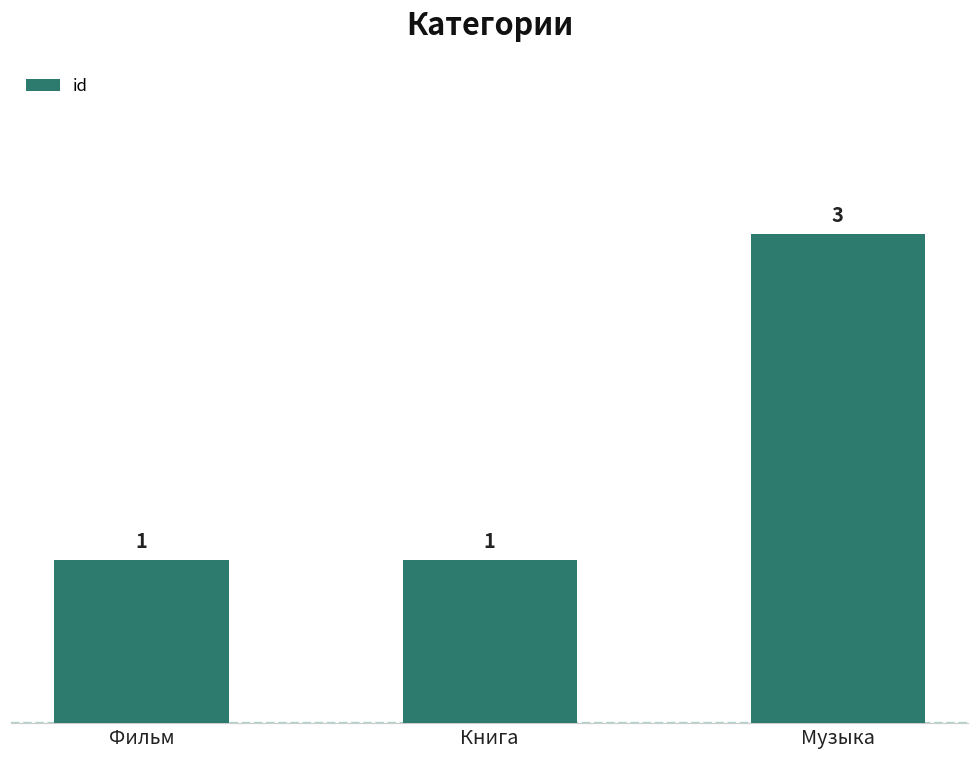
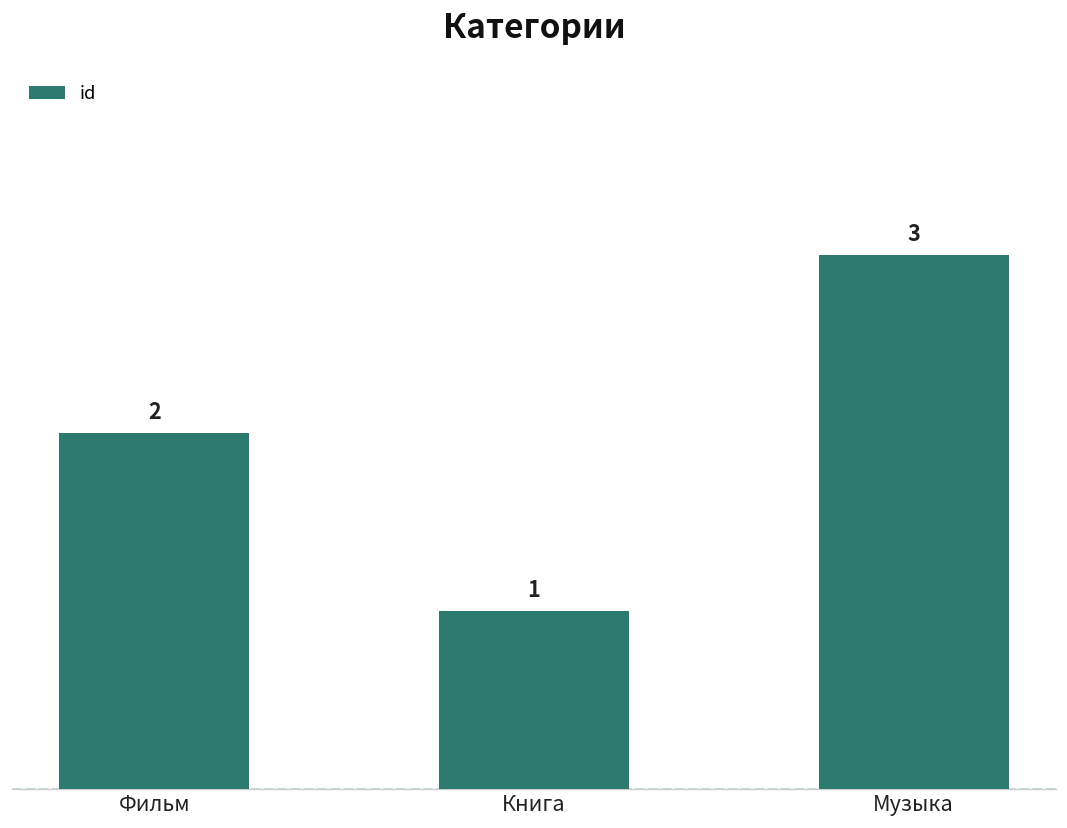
Фильм: 1 -> 2
